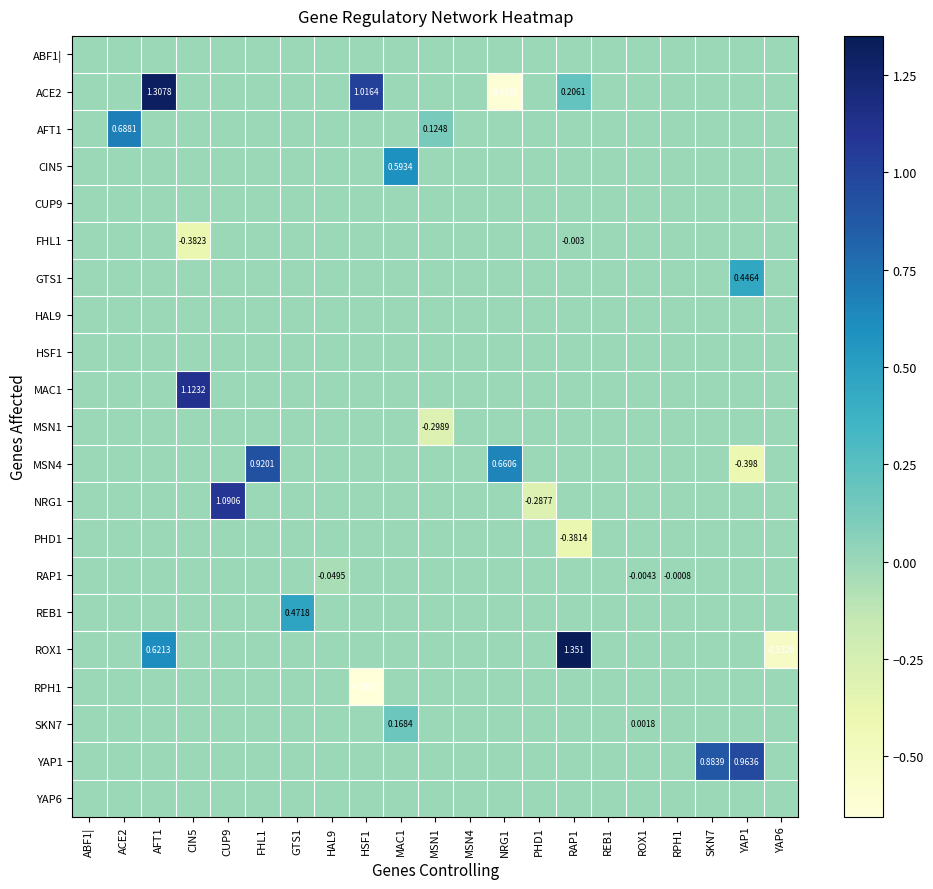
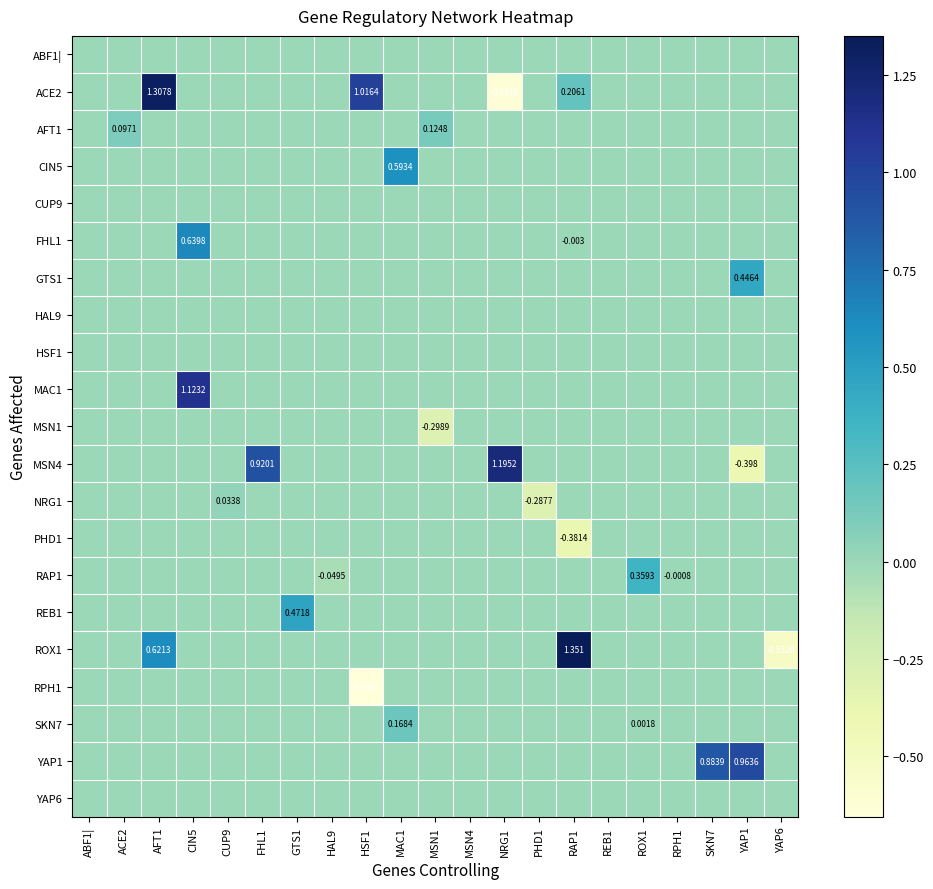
AFT1, ACE2: 0.6881 -> 0.0971
FHL1, CIN5: -0.3823 -> 0.6398
MSN4, NRG1: 0.6606 -> 1.1952
NRG1, CUP9: 1.0906 -> 0.0338
RAP1, ROX1: -0.0043 -> 0.3593
